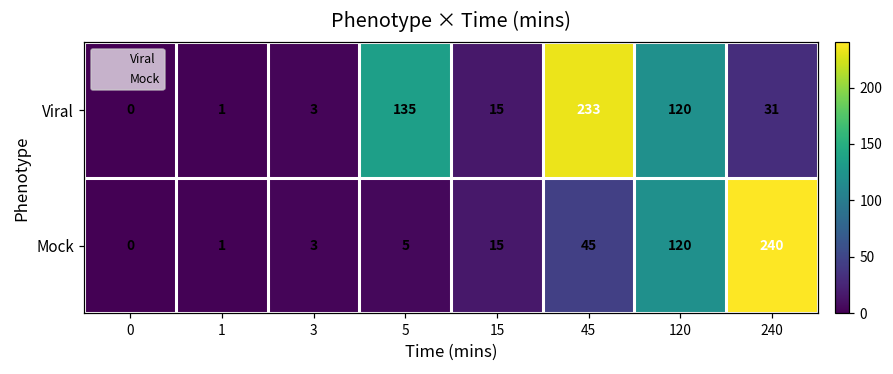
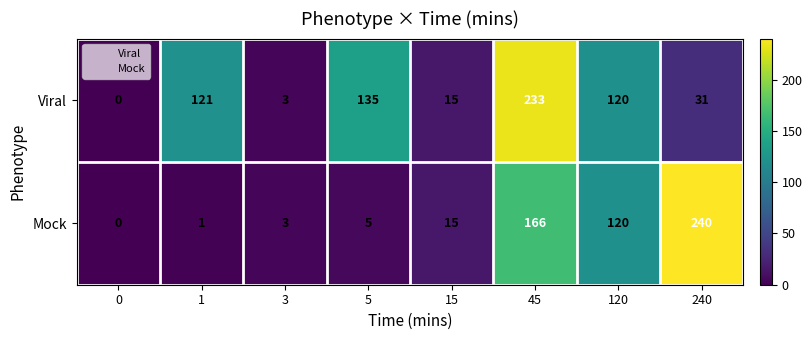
Viral, 1: 1 -> 121
Mock, 45: 45 -> 166
